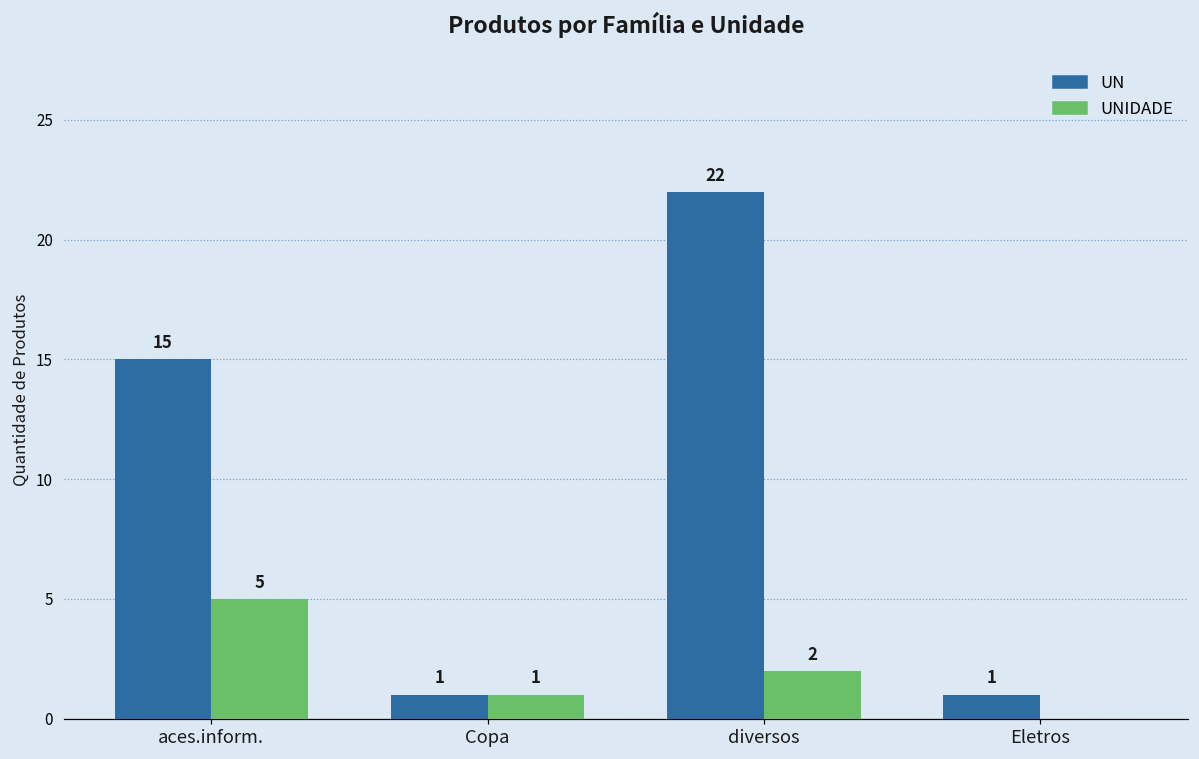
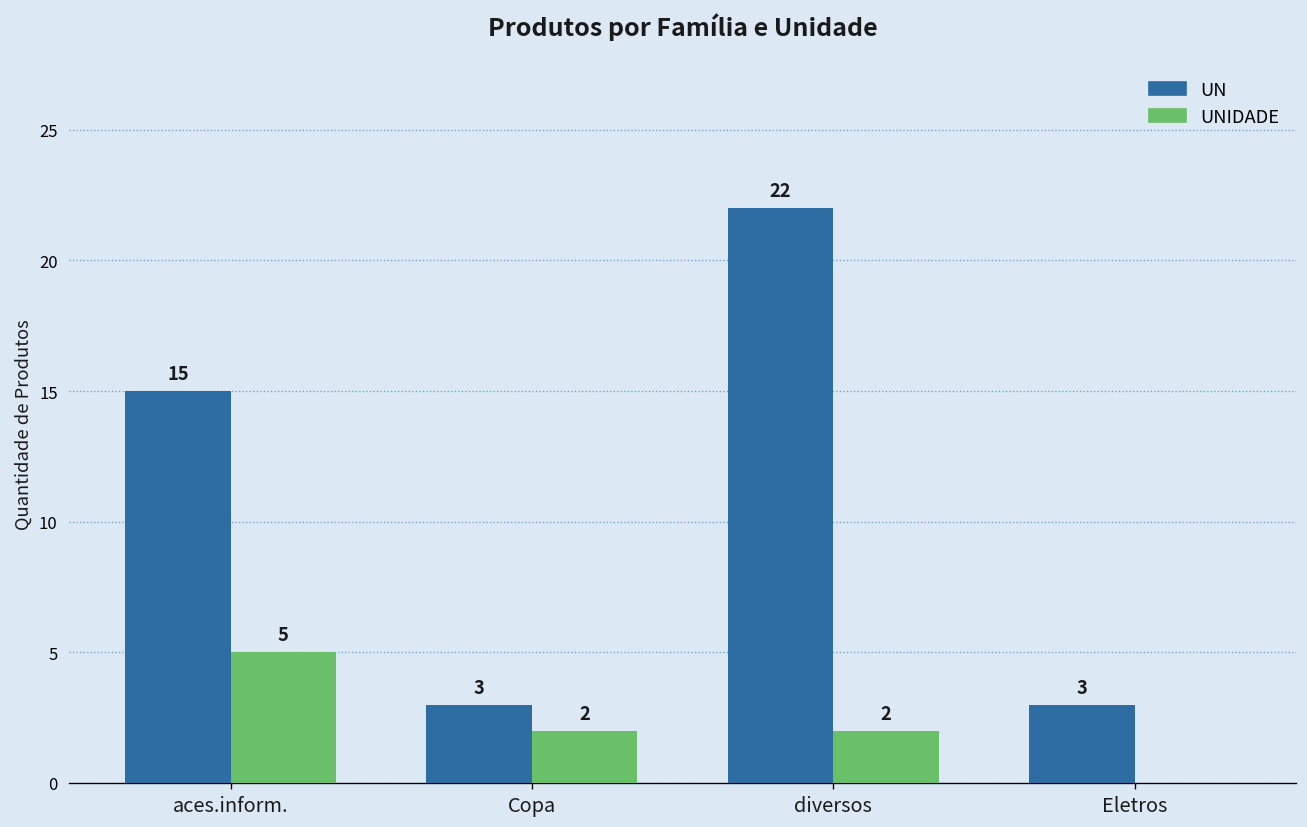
UN, Copa: 1 -> 3
UNIDADE, Copa: 1 -> 2
UN, Eletros: 1 -> 3
